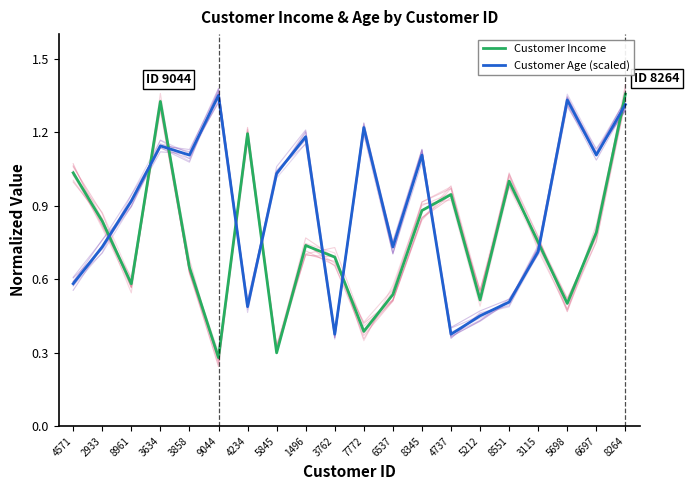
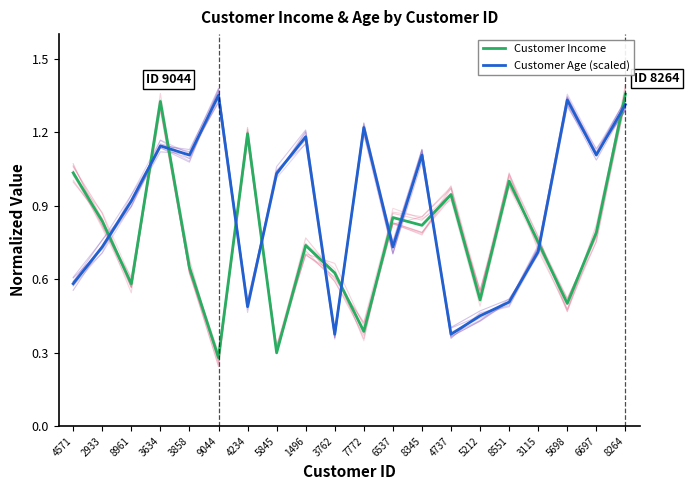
Customer Income, 3762: 0.69 -> 0.63
Customer Income, 6537: 0.54 -> 0.85
Customer Income, 8345: 0.88 -> 0.82
